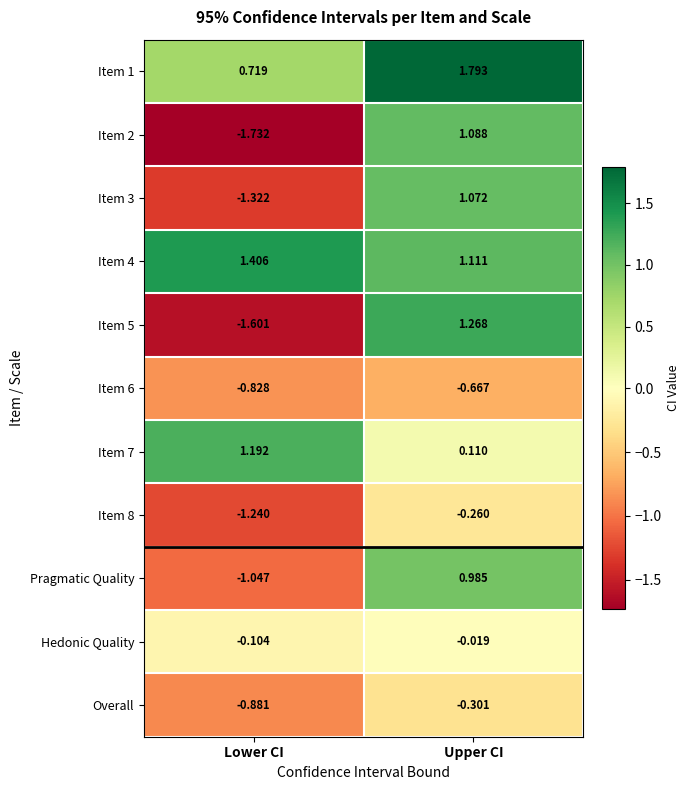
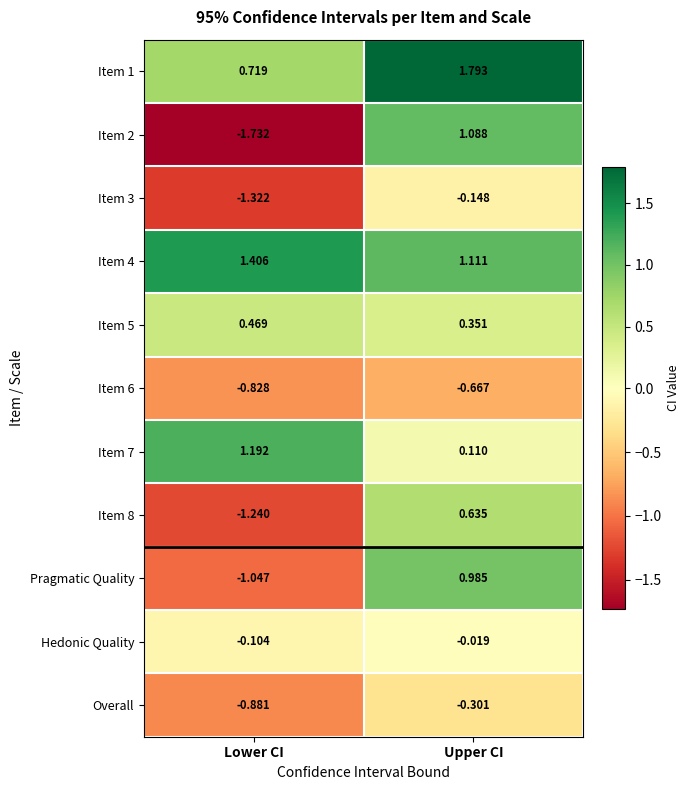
Item 3, Upper CI: 1.072 -> -0.148
Item 5, Lower CI: -1.601 -> 0.469
Item 5, Upper CI: 1.268 -> 0.351
Item 8, Upper CI: -0.260 -> 0.635
